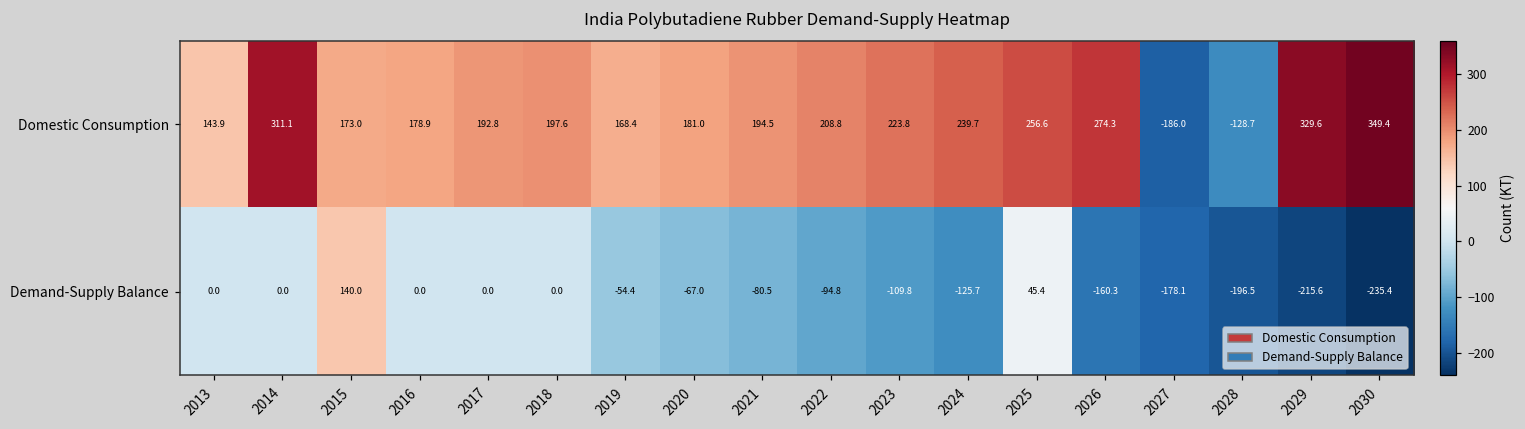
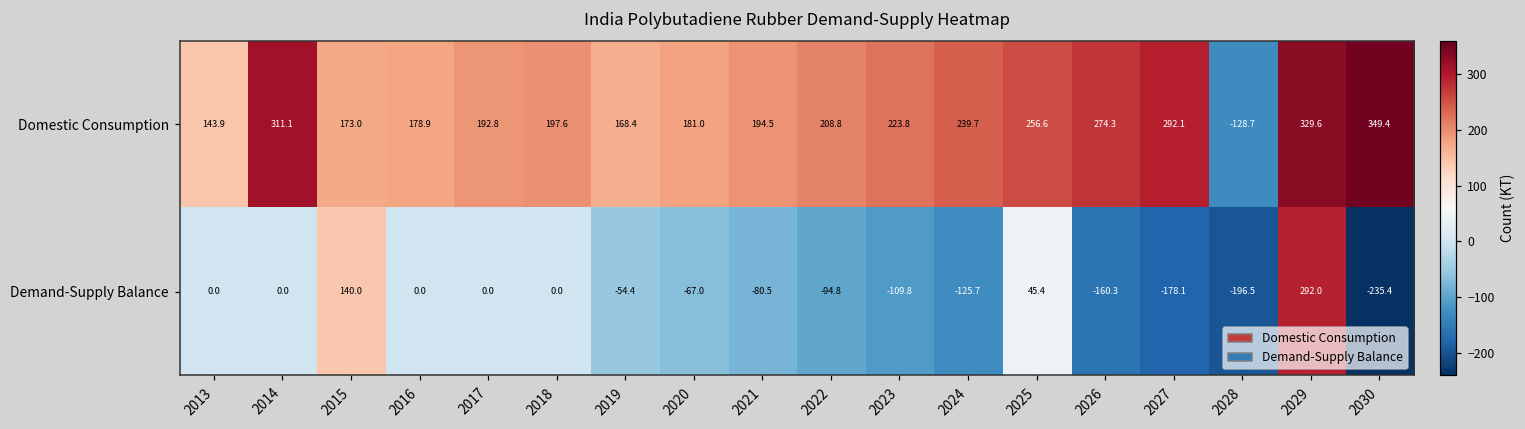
Domestic Consumption, 2027: -186.0 -> 292.1
Demand-Supply Balance, 2029: -215.6 -> 292.0
